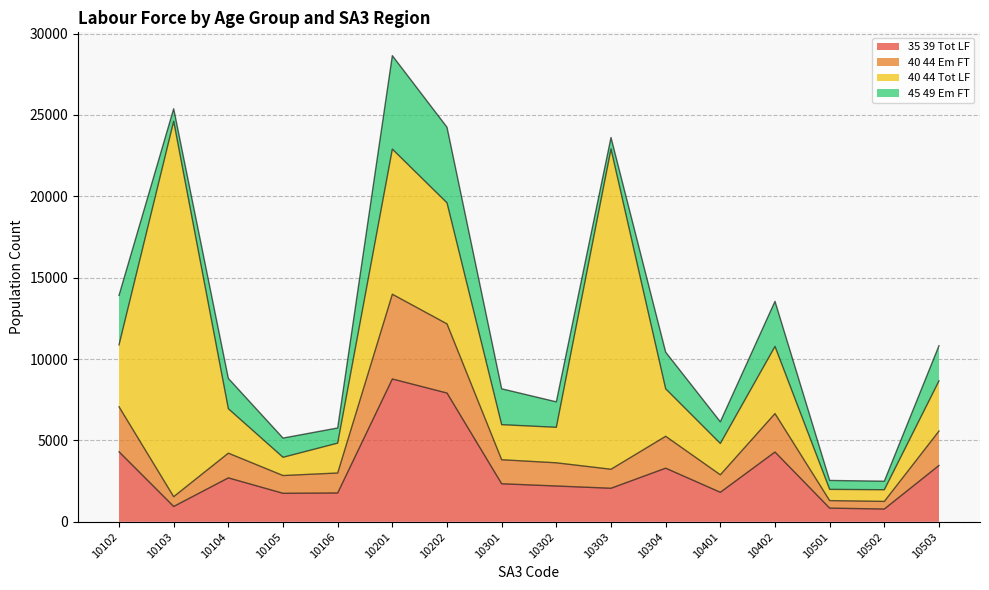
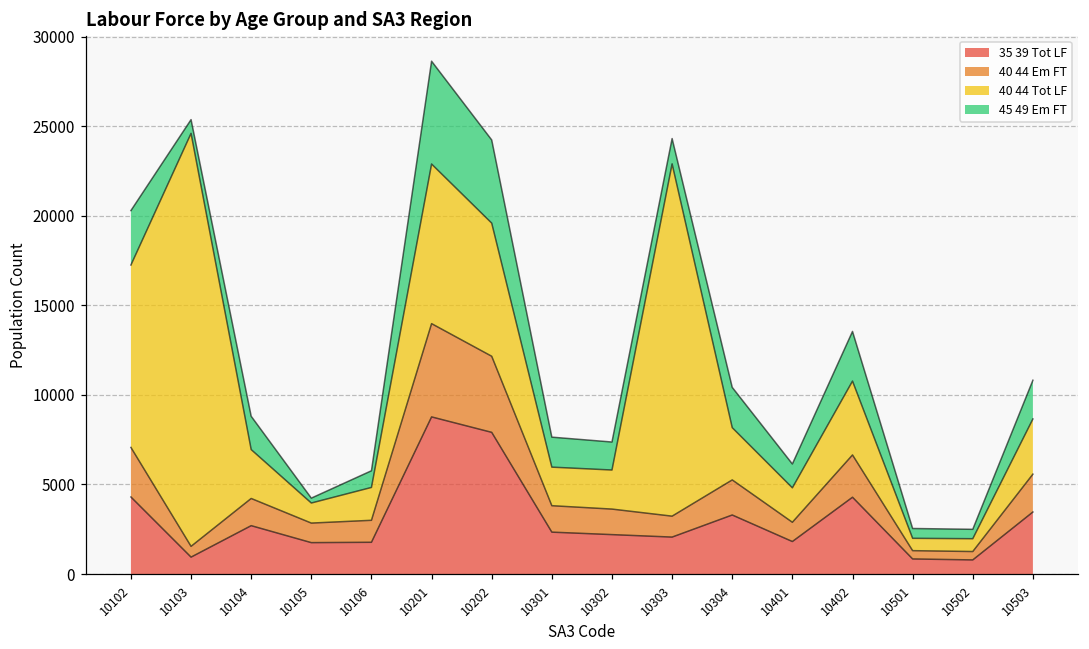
40 44 Tot LF, 10102: 3800 -> 10200
45 49 Em FT, 10105: 1200 -> 300
45 49 Em FT, 10301: 2200 -> 1700
45 49 Em FT, 10303: 700 -> 1400
